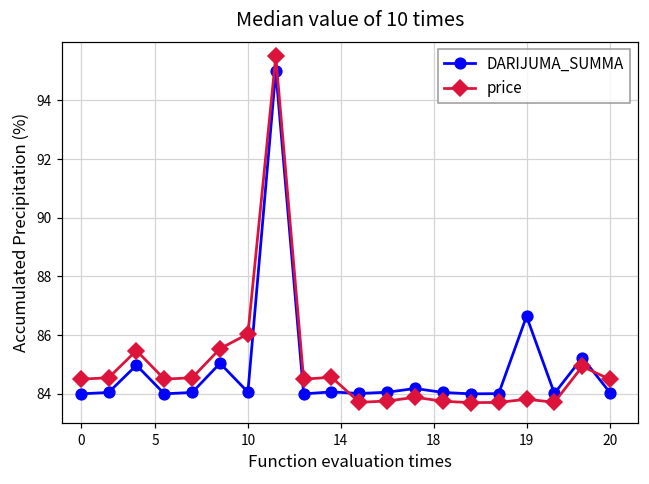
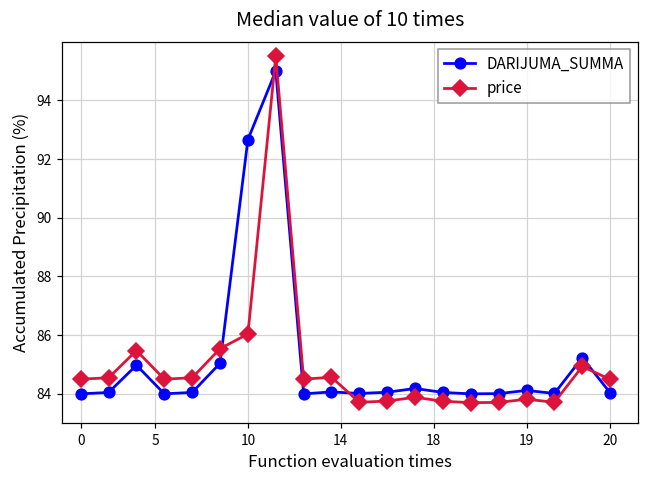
DARIJUMA_SUMMA, 10: 84.1 -> 92.7
DARIJUMA_SUMMA, 19: 86.6 -> 84.1
